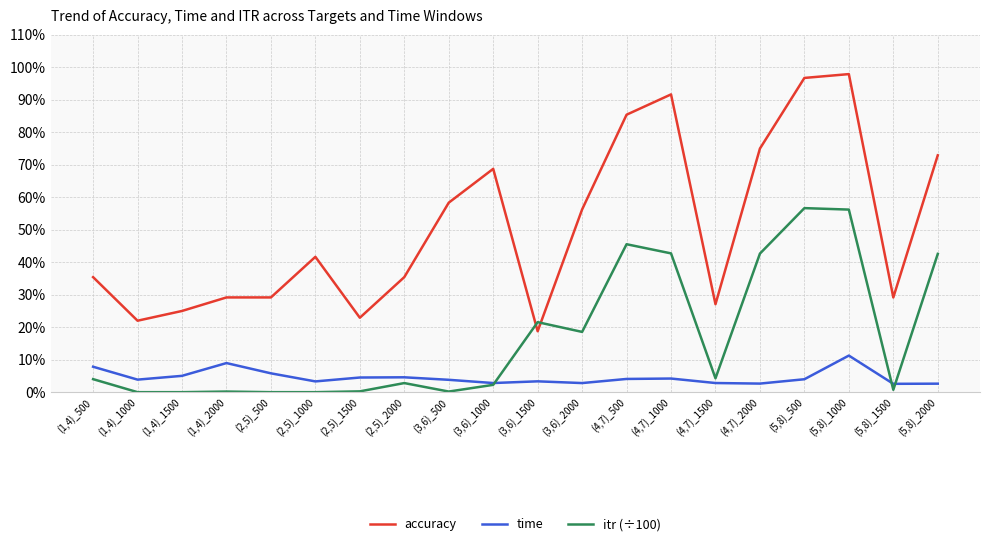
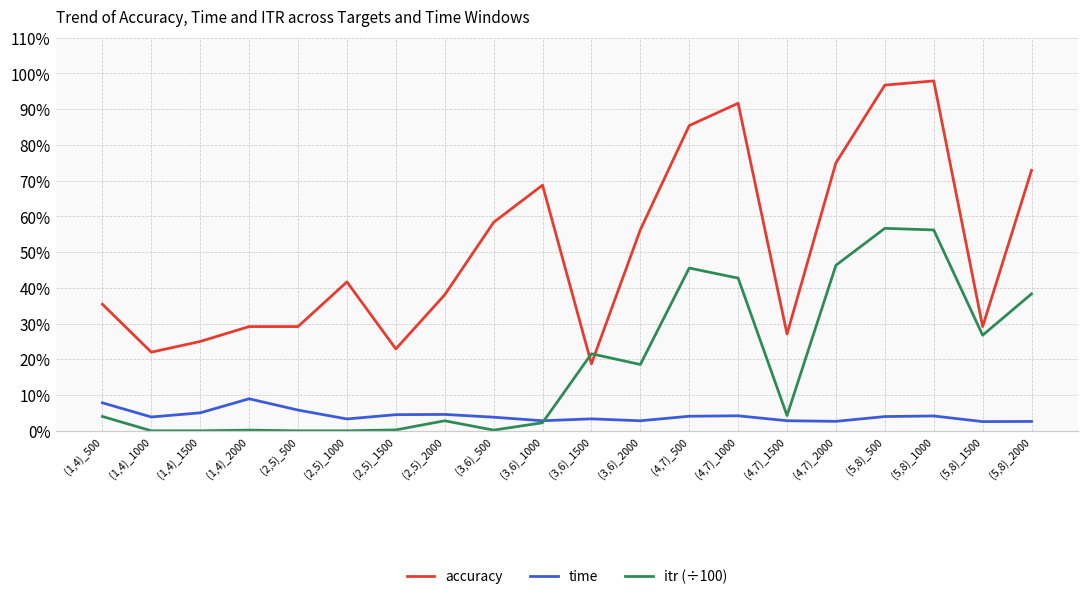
accuracy, (2,5)_2000: 35% -> 38%
itr (÷100), (4,7)_2000: 43% -> 46%
time, (5,8)_1000: 11% -> 4%
itr (÷100), (5,8)_1500: 1% -> 27%
itr (÷100), (5,8)_2000: 43% -> 38%
